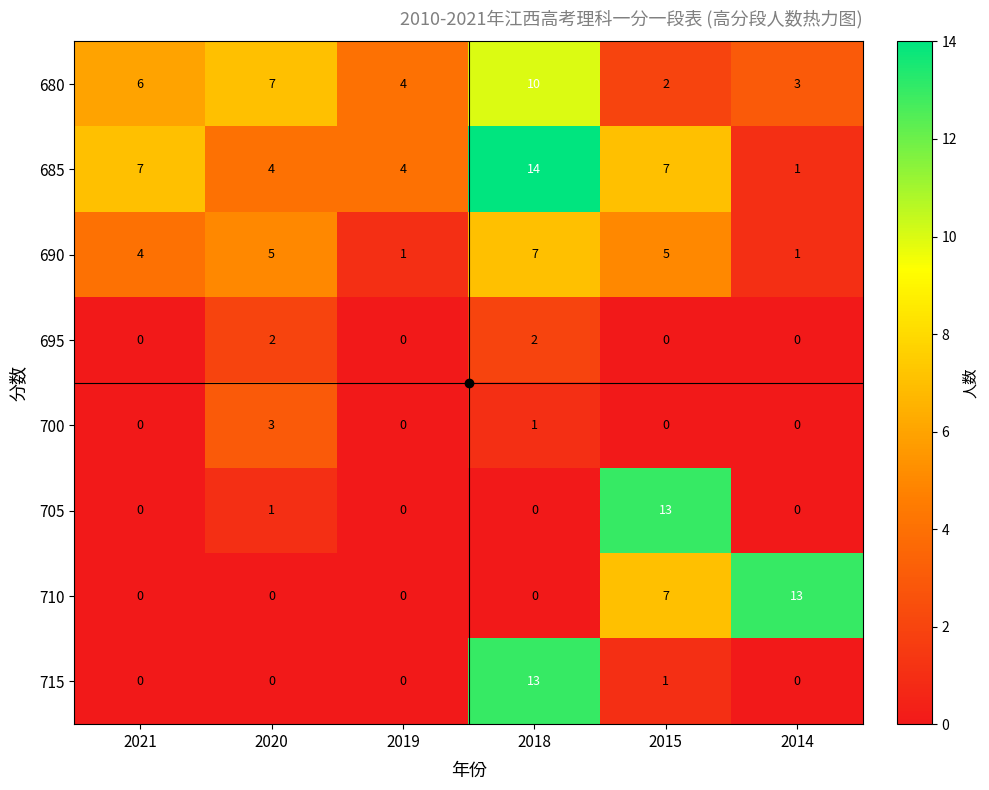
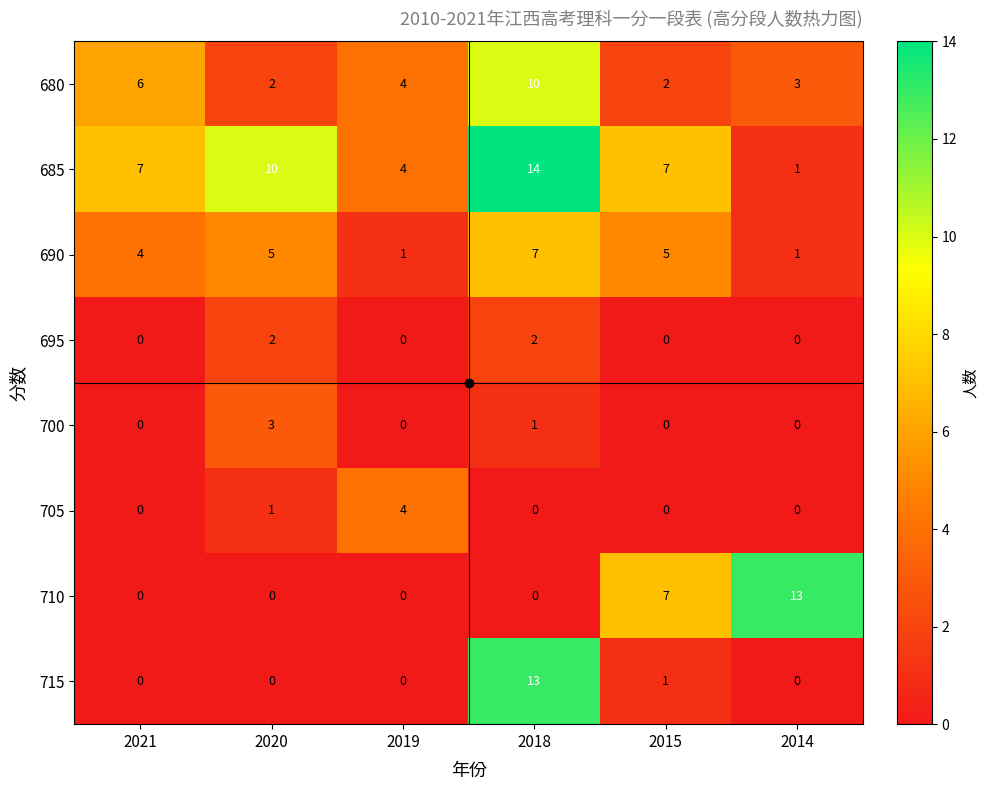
680, 2020: 7 -> 2
685, 2020: 4 -> 10
705, 2019: 0 -> 4
705, 2015: 13 -> 0
